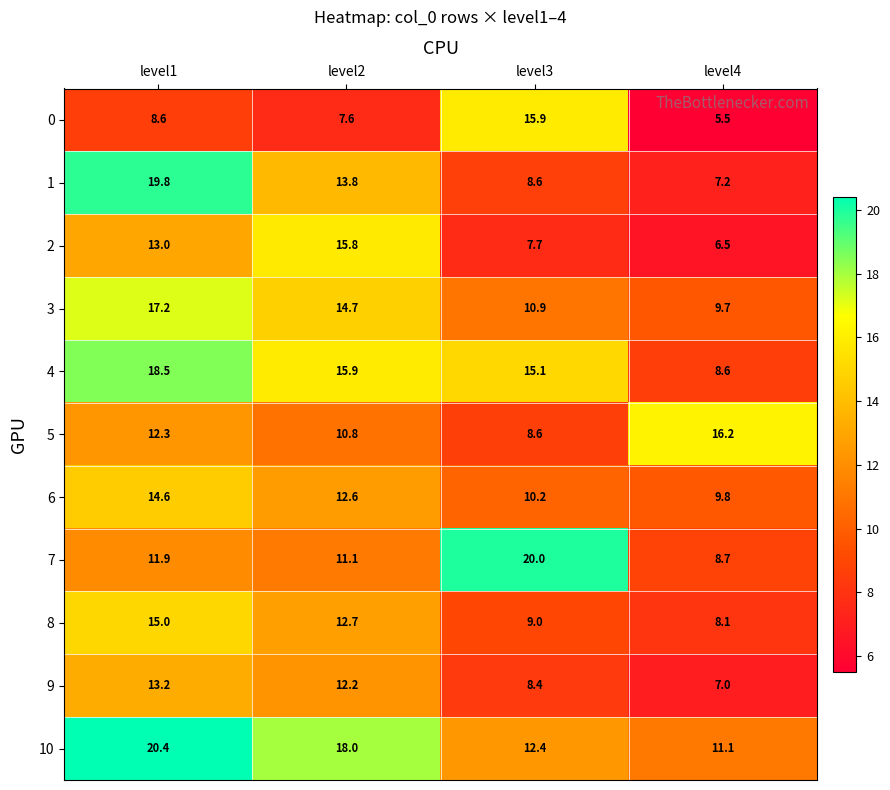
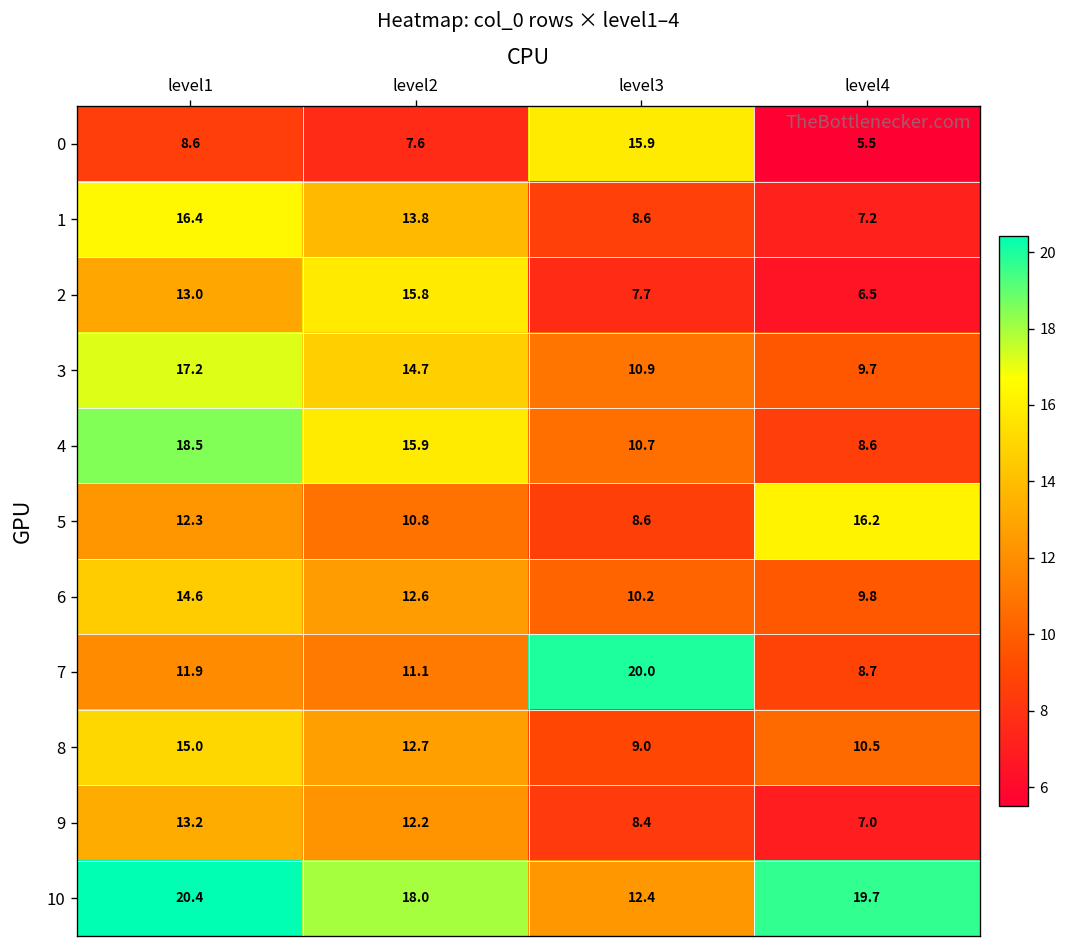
1, level1: 19.8 -> 16.4
4, level3: 15.1 -> 10.7
8, level4: 8.1 -> 10.5
10, level4: 11.1 -> 19.7
